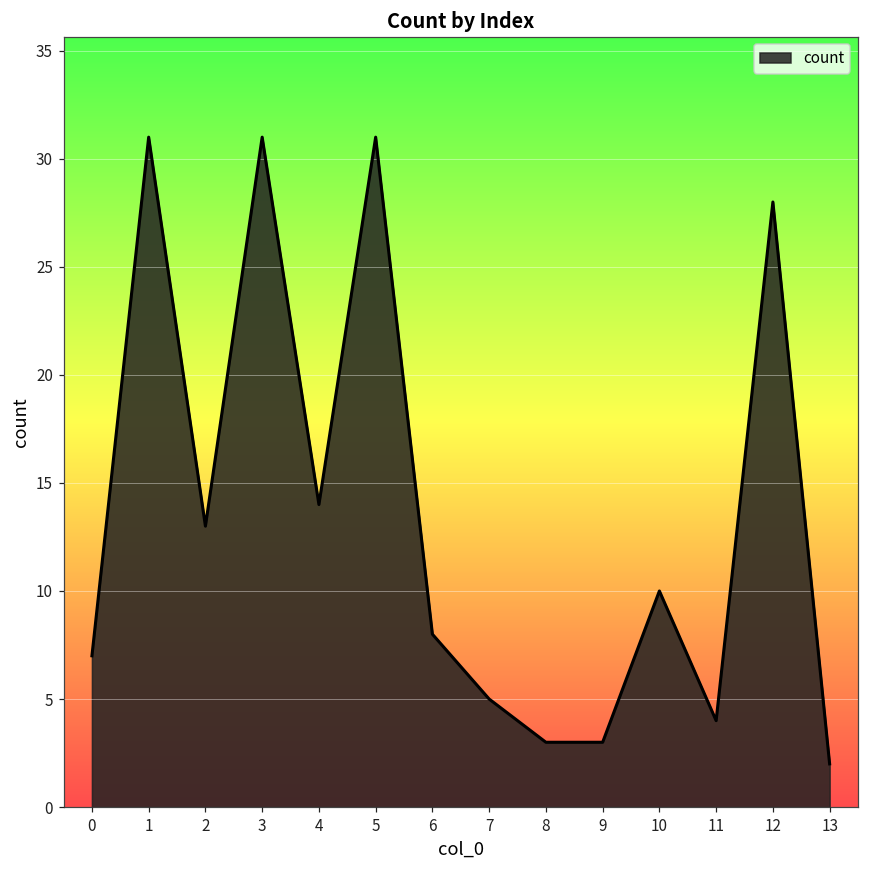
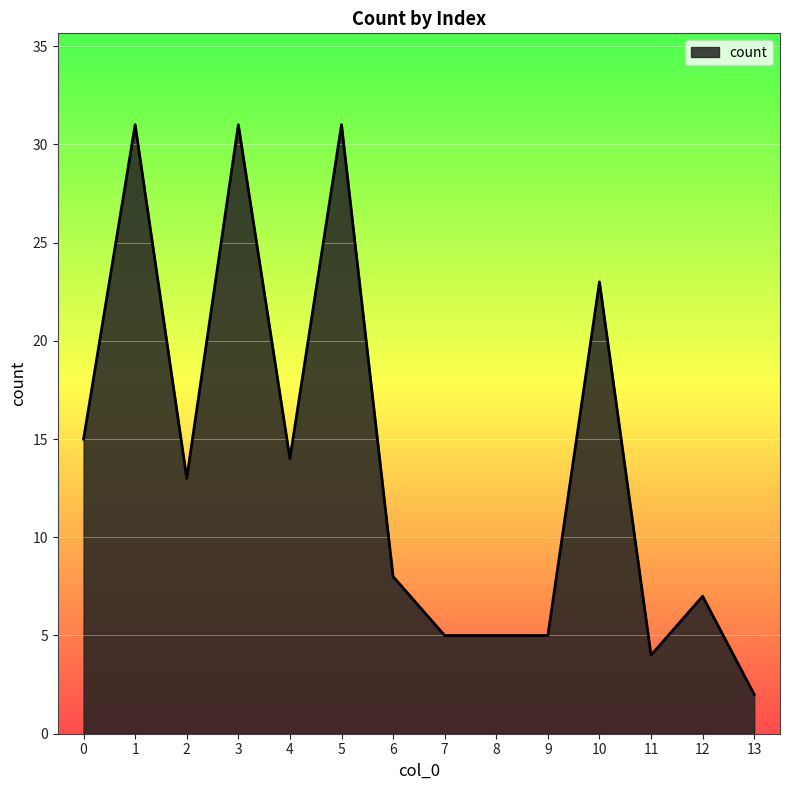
0: 7 -> 15
8: 3 -> 5
9: 3 -> 5
10: 10 -> 23
12: 28 -> 7
